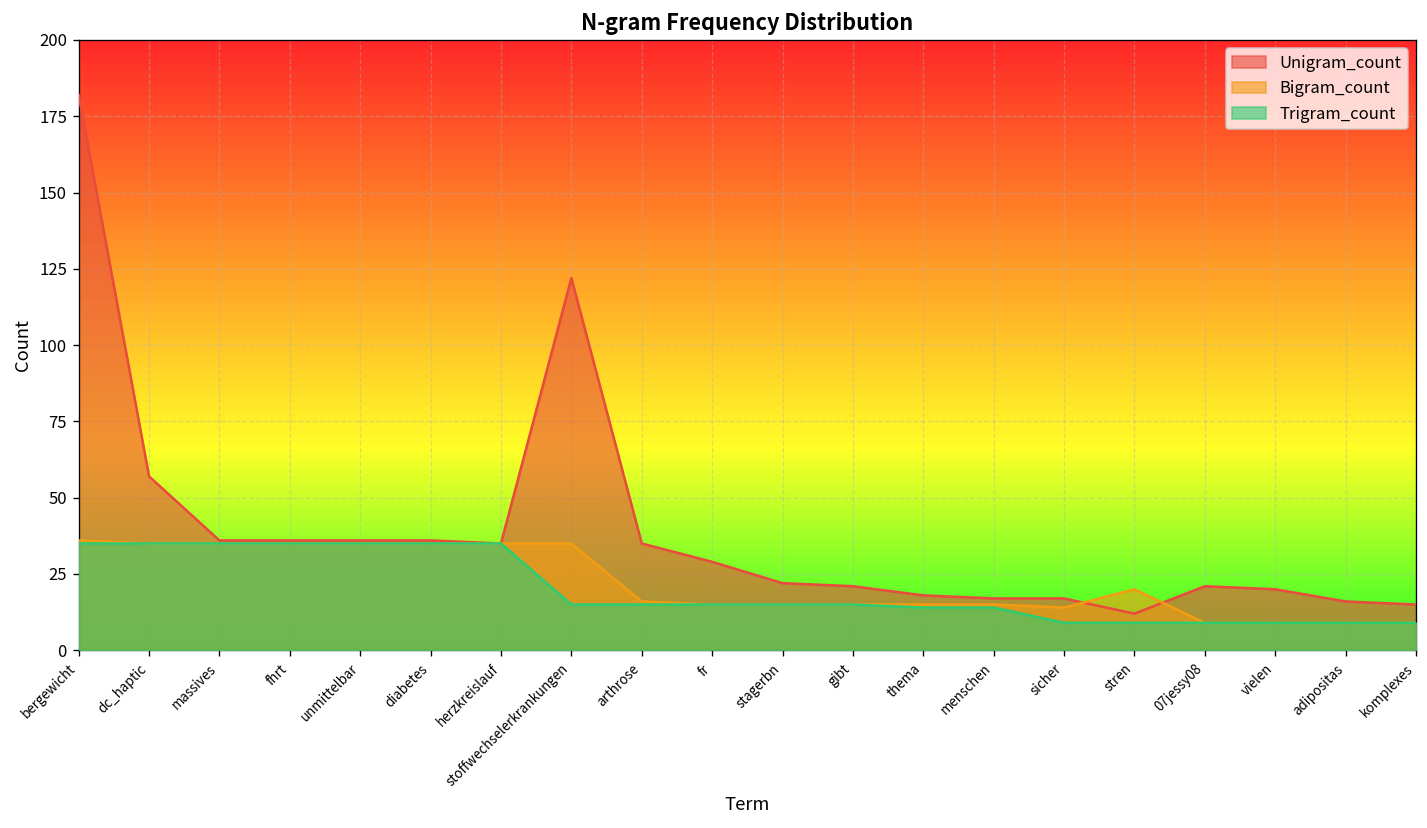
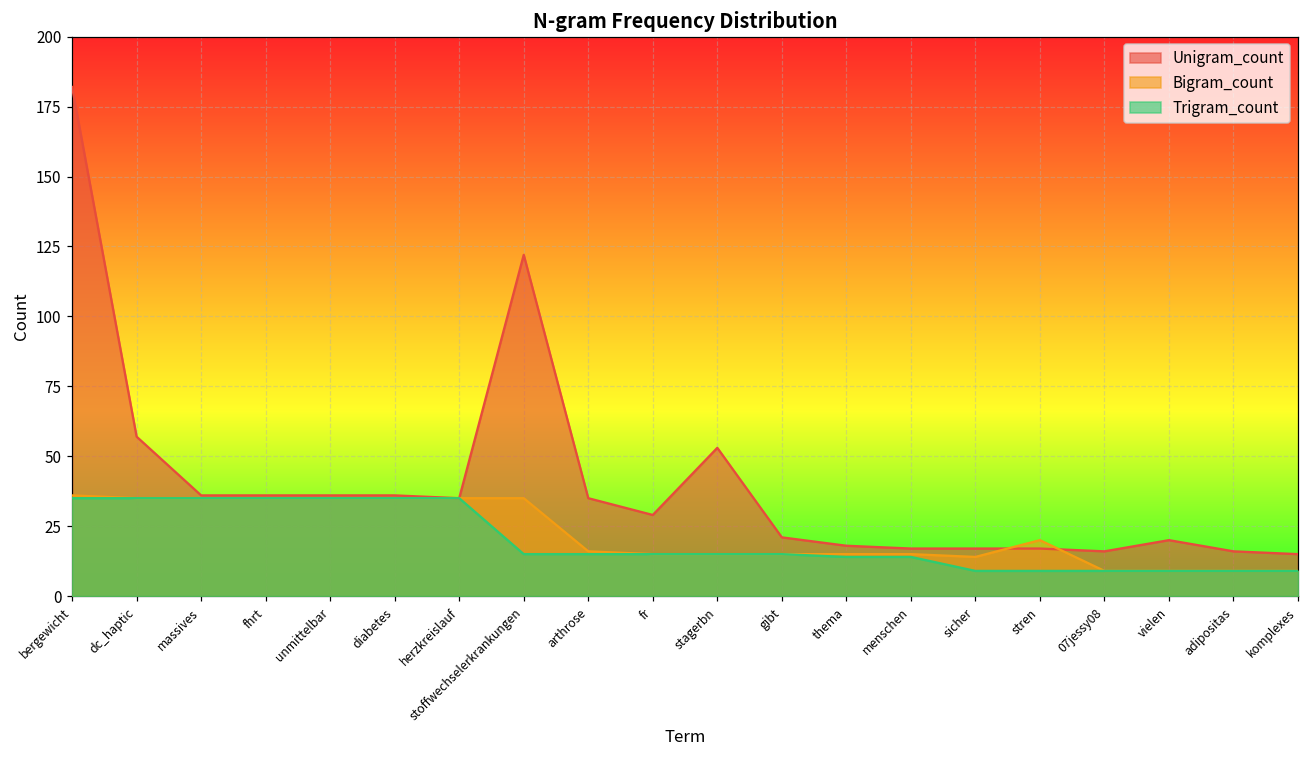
Unigram_count, stagerbn: 22 -> 53
Unigram_count, stren: 12 -> 17
Unigram_count, 07jessy08: 21 -> 16
